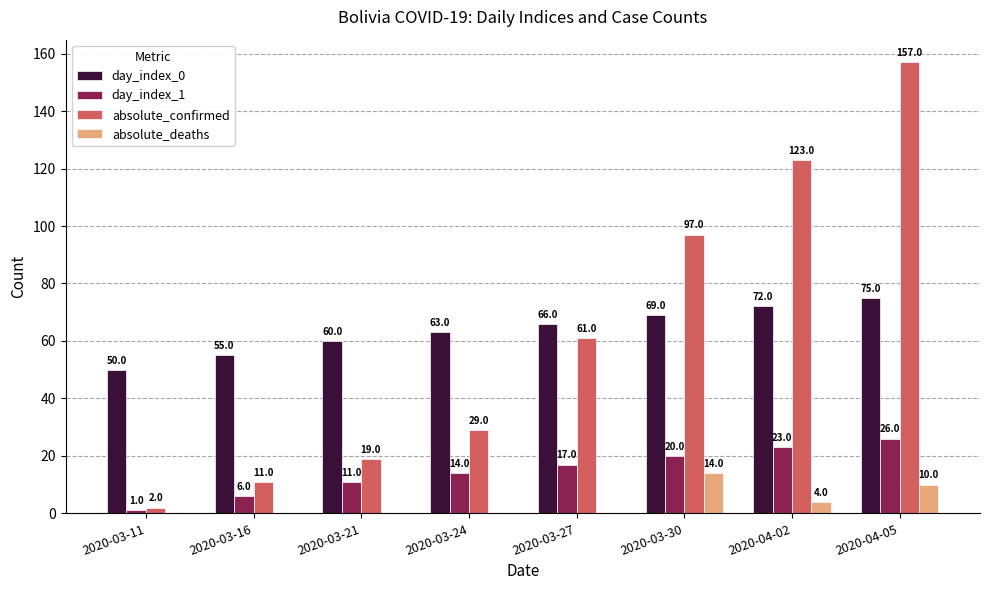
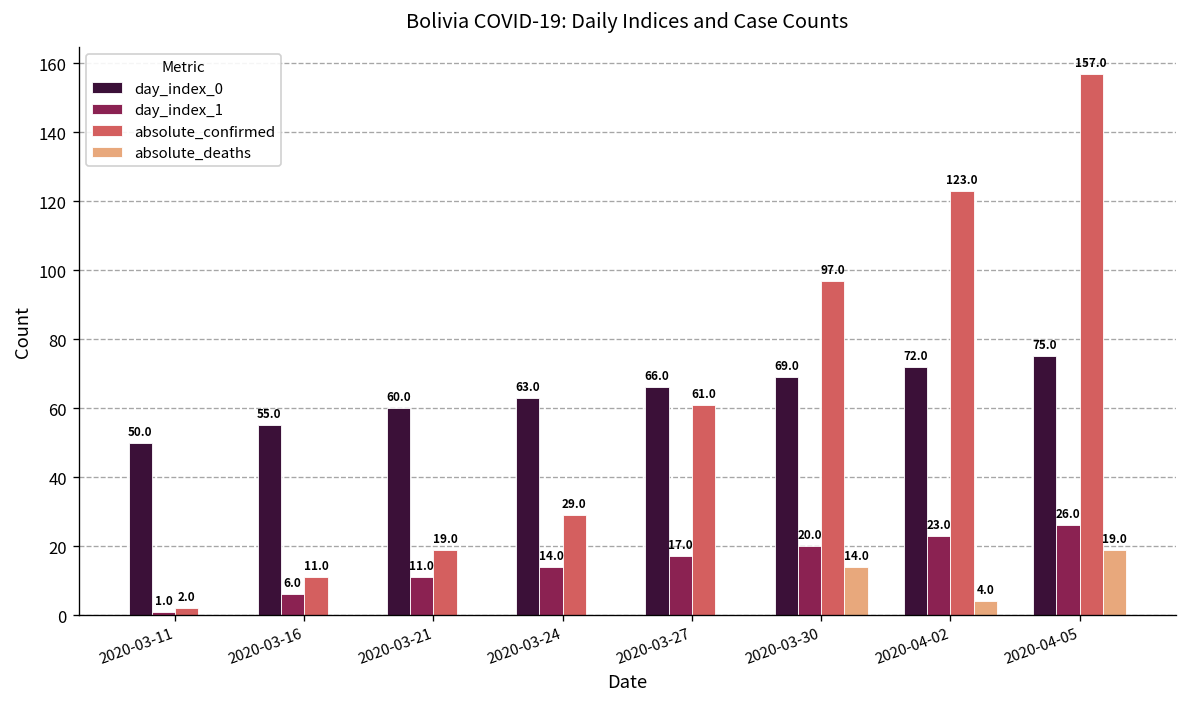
absolute_deaths, 2020-04-05: 10.0 -> 19.0
